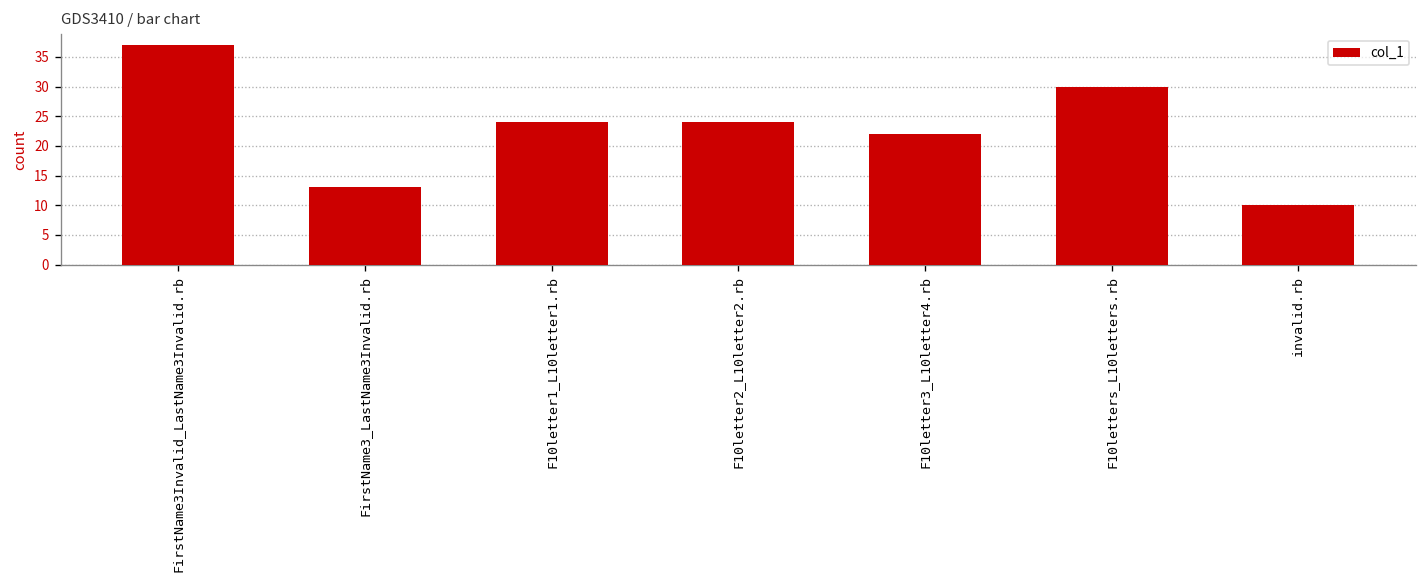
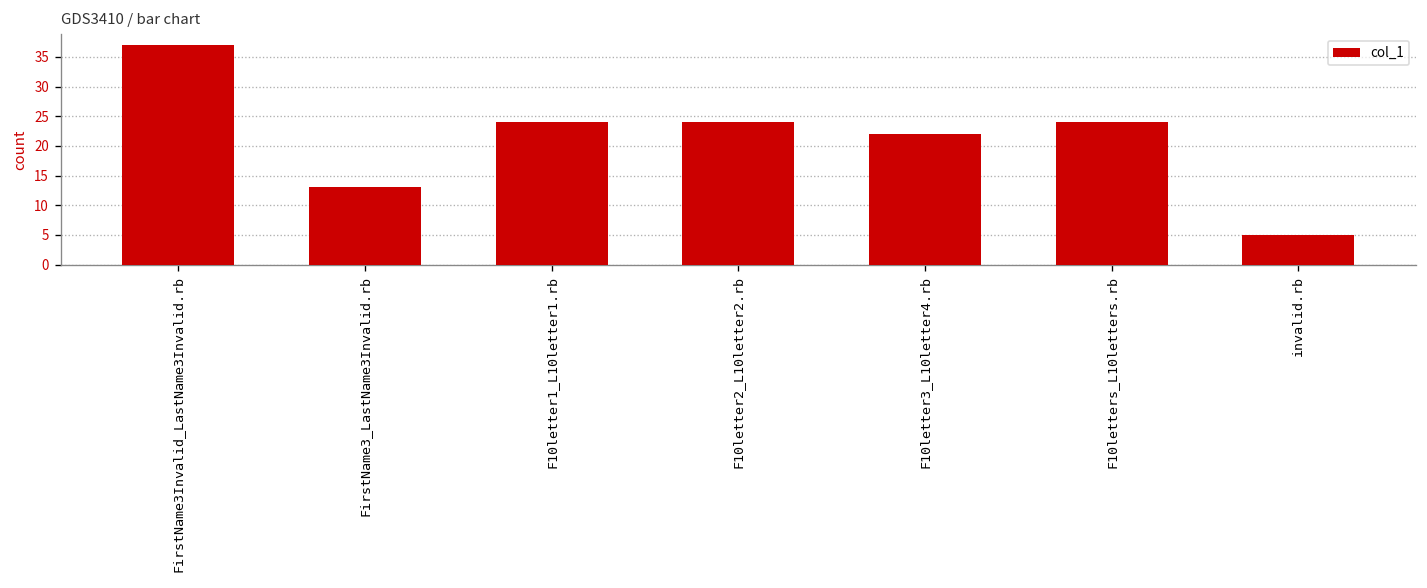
F10letters_L10letters.rb: 30 -> 24
invalid.rb: 10 -> 5
